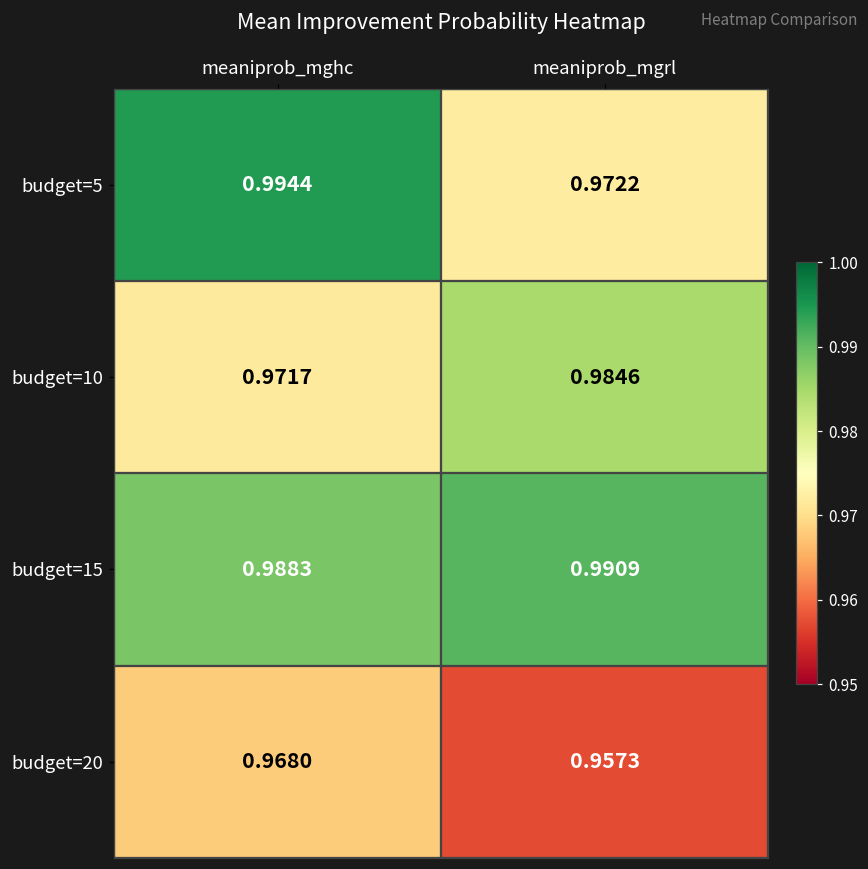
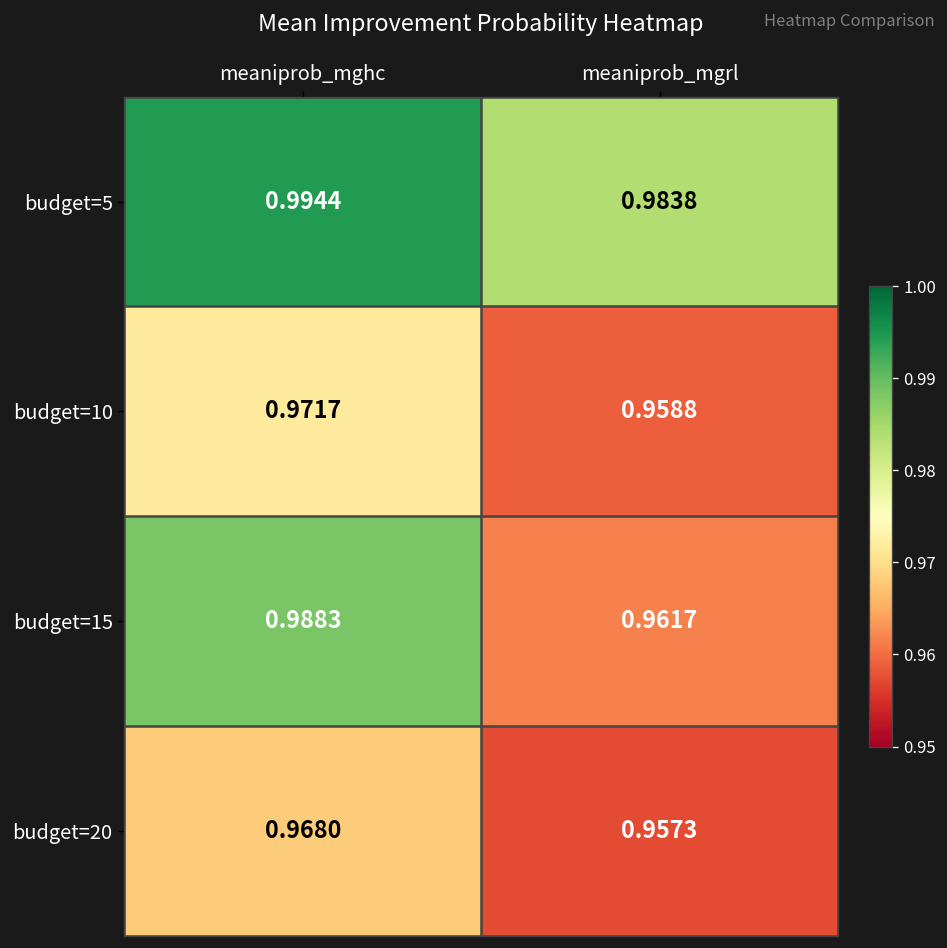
budget=5, meaniprob_mgrl: 0.9722 -> 0.9838
budget=10, meaniprob_mgrl: 0.9846 -> 0.9588
budget=15, meaniprob_mgrl: 0.9909 -> 0.9617
